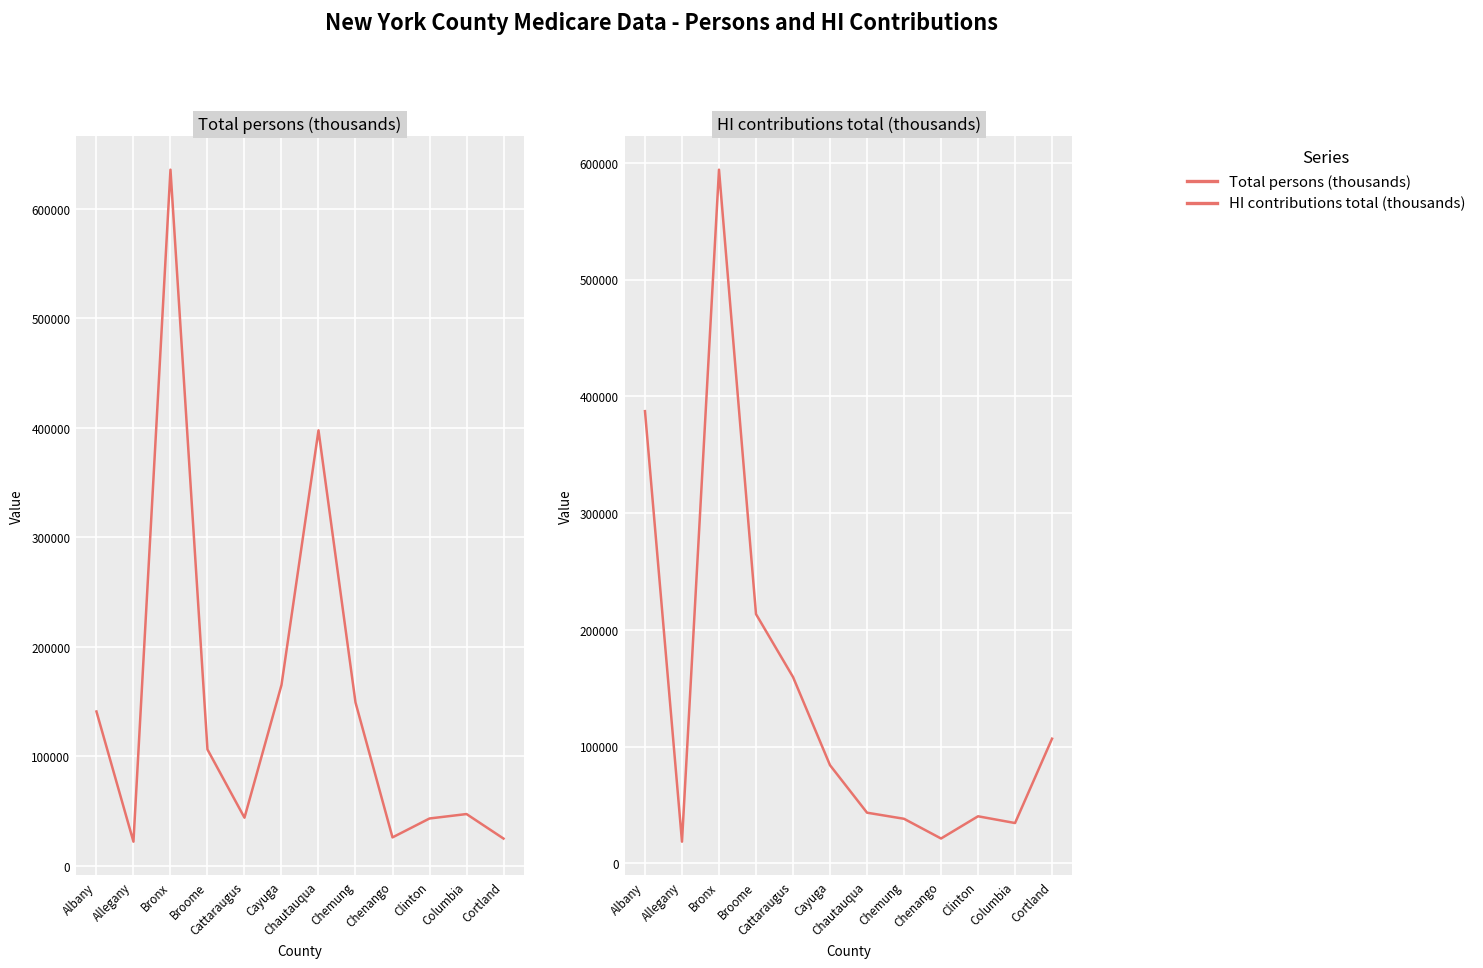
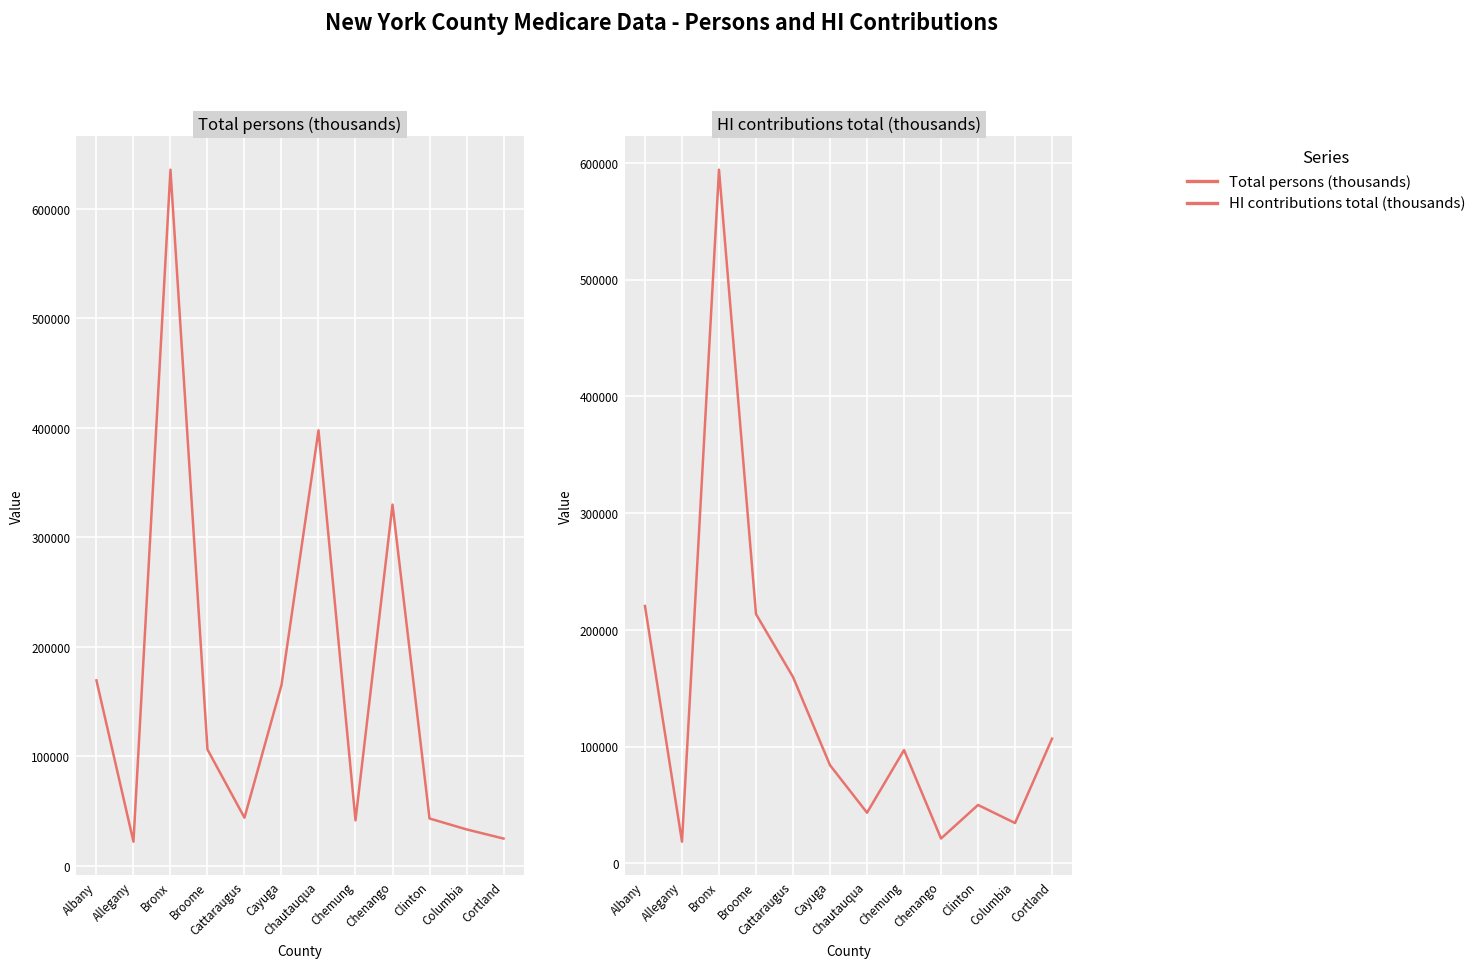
Total persons (thousands), Albany: 140000 -> 170000
Total persons (thousands), Chemung: 150000 -> 40000
Total persons (thousands), Chenango: 30000 -> 330000
Total persons (thousands), Columbia: 50000 -> 30000
HI contributions total (thousands), Albany: 390000 -> 220000
HI contributions total (thousands), Chemung: 40000 -> 100000
HI contributions total (thousands), Clinton: 40000 -> 50000
